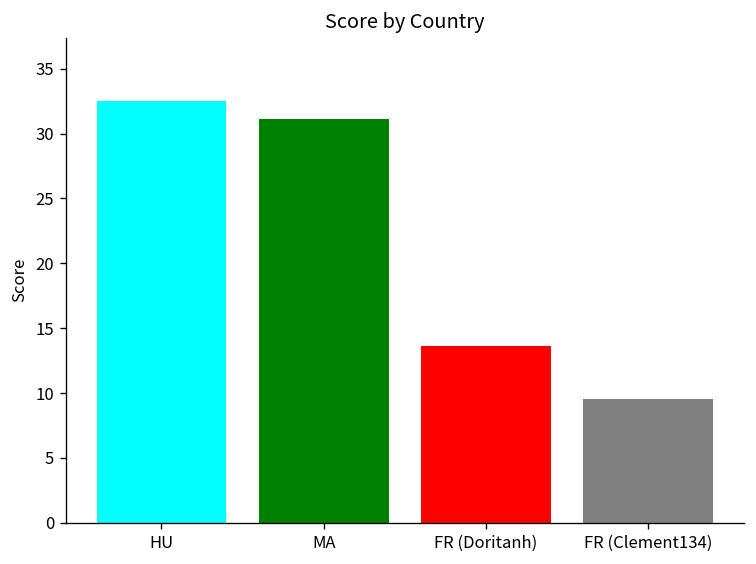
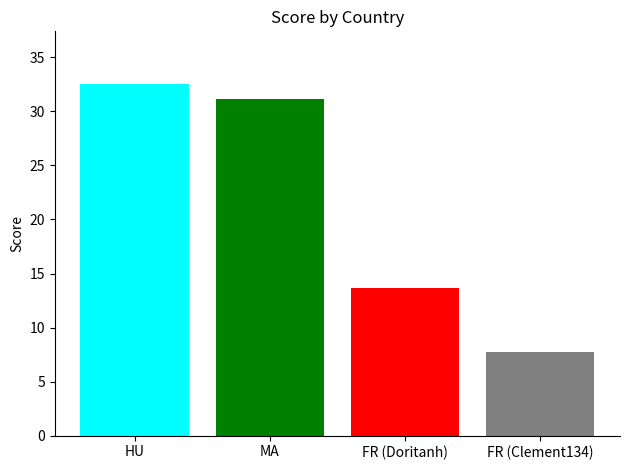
FR (Clement134): 9.6 -> 7.7
